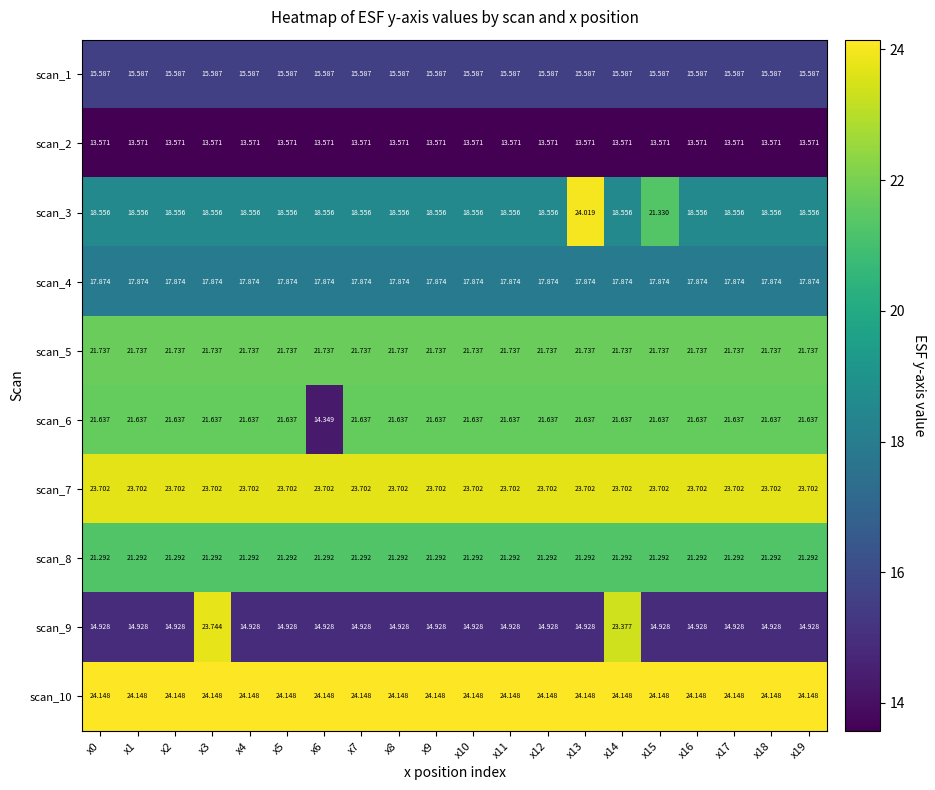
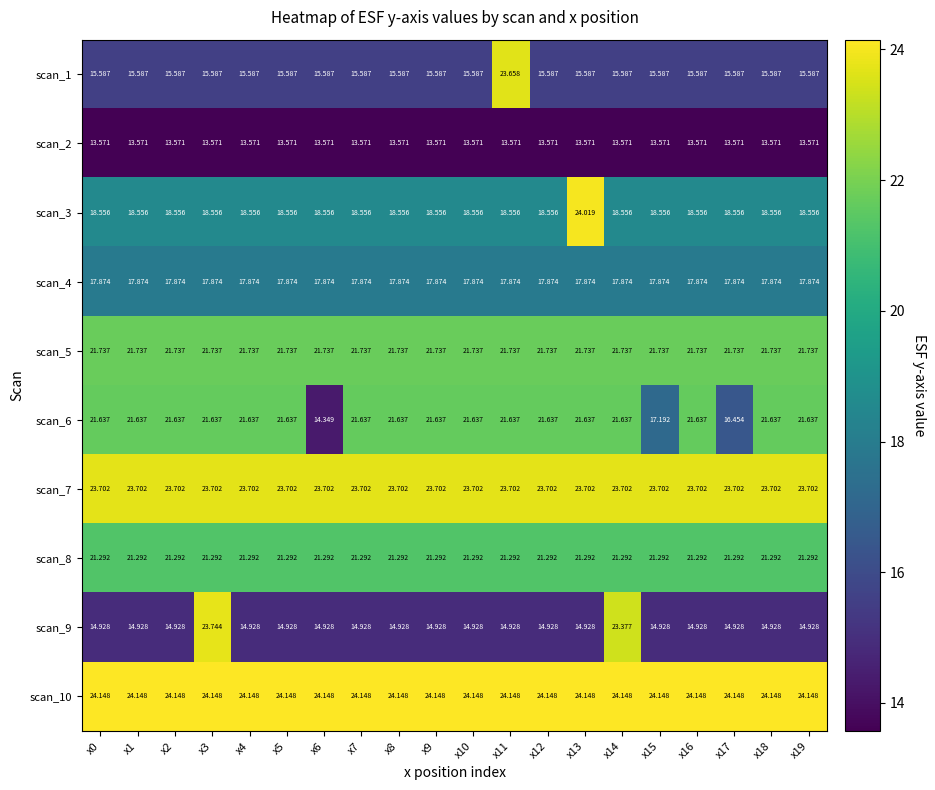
scan_1, x11: 15.587 -> 23.658
scan_3, x15: 21.330 -> 18.556
scan_6, x15: 21.637 -> 17.192
scan_6, x17: 21.637 -> 16.454
